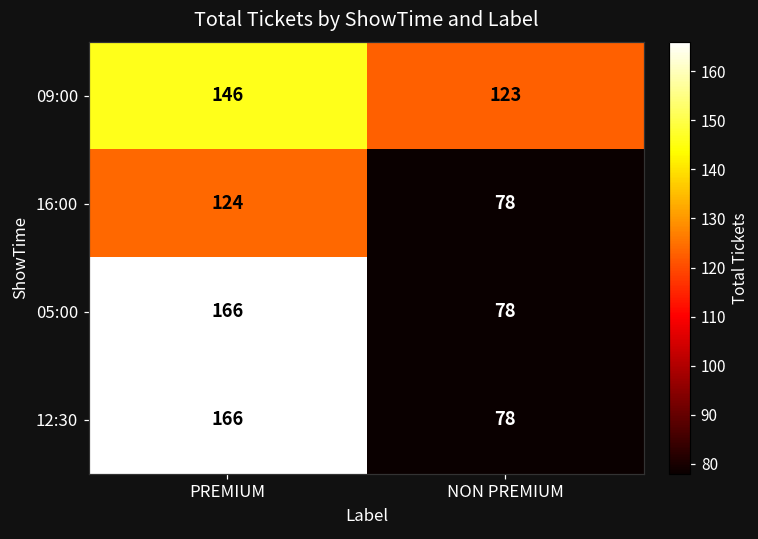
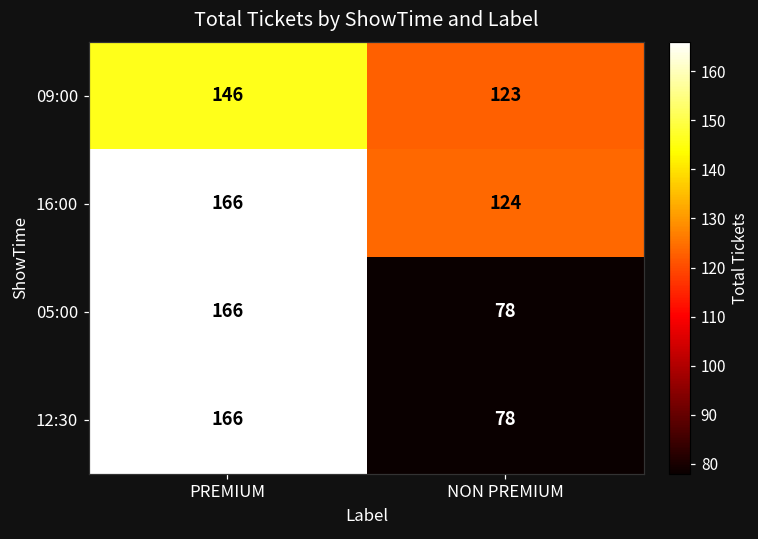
16:00, PREMIUM: 124 -> 166
16:00, NON PREMIUM: 78 -> 124
